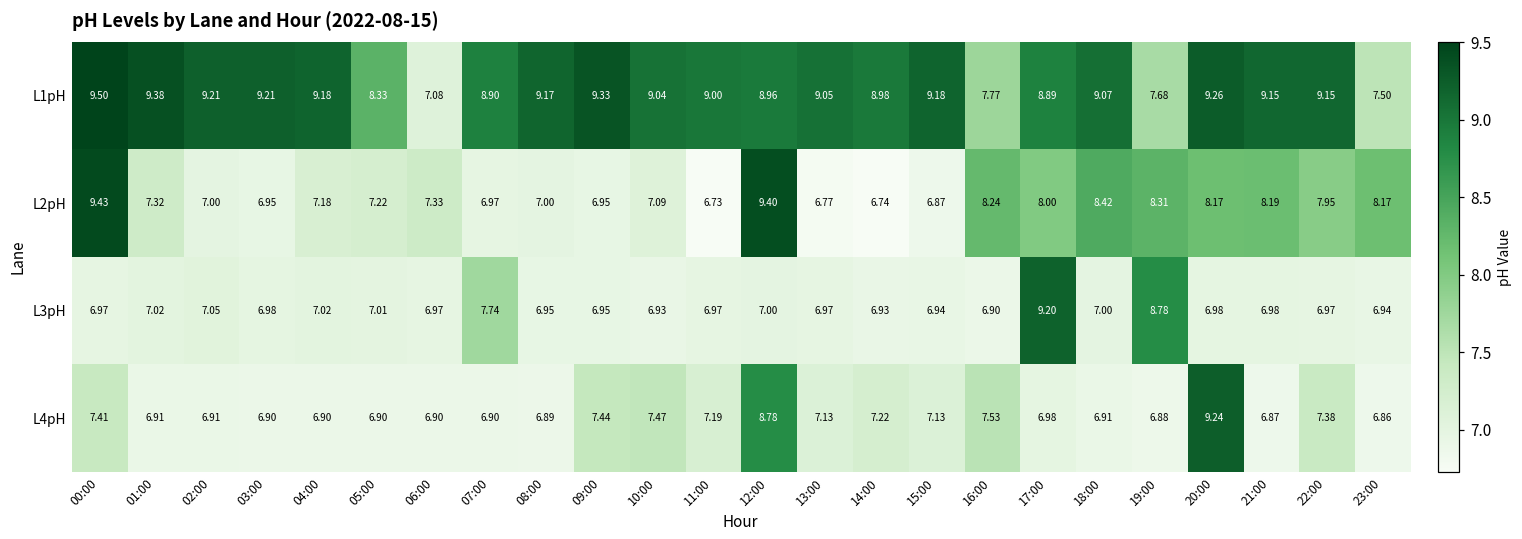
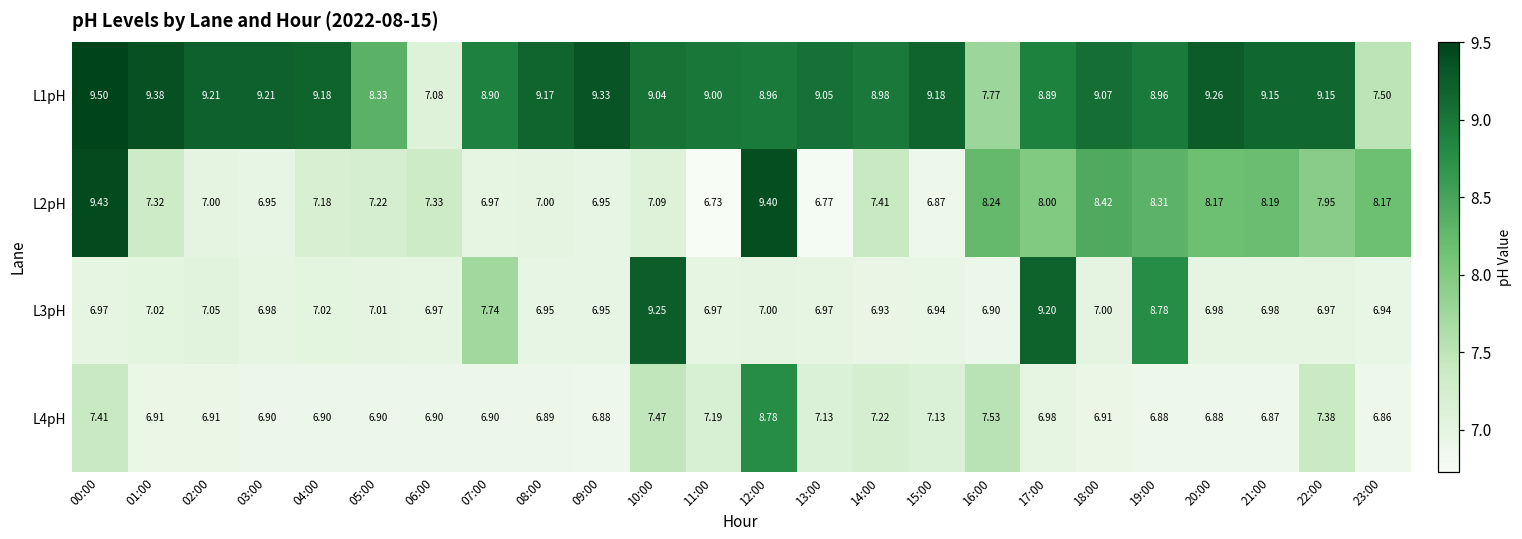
L1pH, 19:00: 7.68 -> 8.96
L2pH, 14:00: 6.74 -> 7.41
L3pH, 10:00: 6.93 -> 9.25
L4pH, 09:00: 7.44 -> 6.88
L4pH, 20:00: 9.24 -> 6.88
